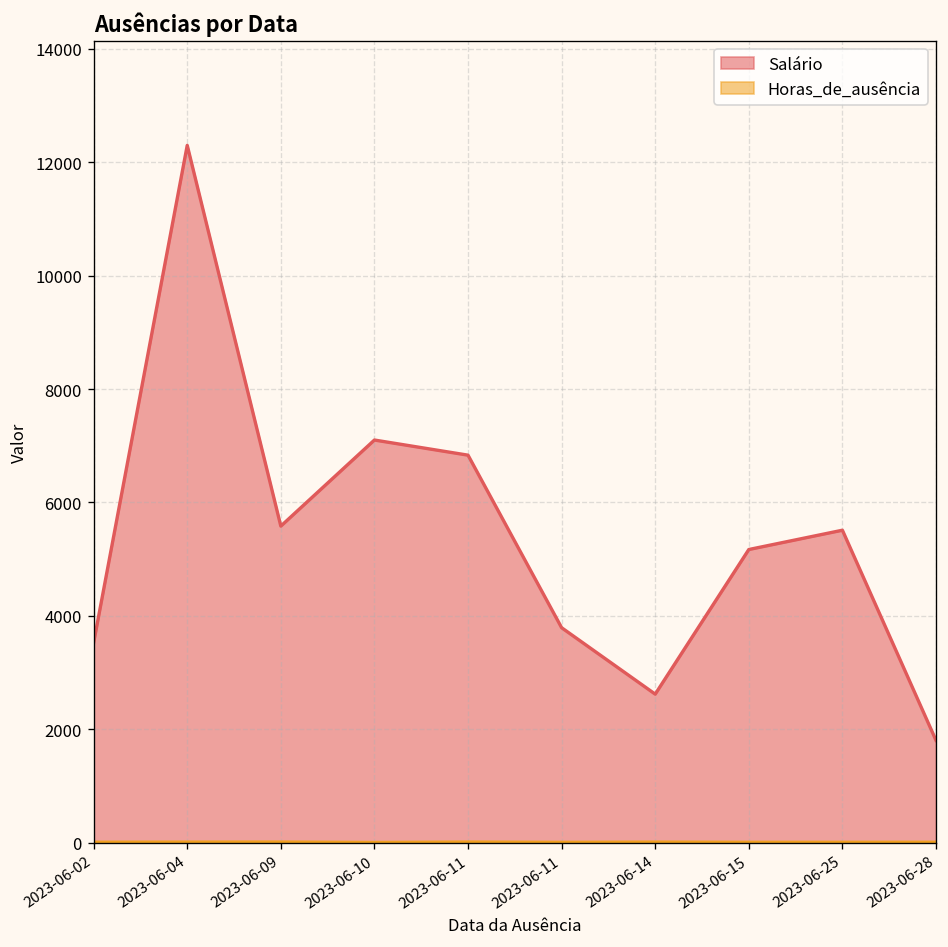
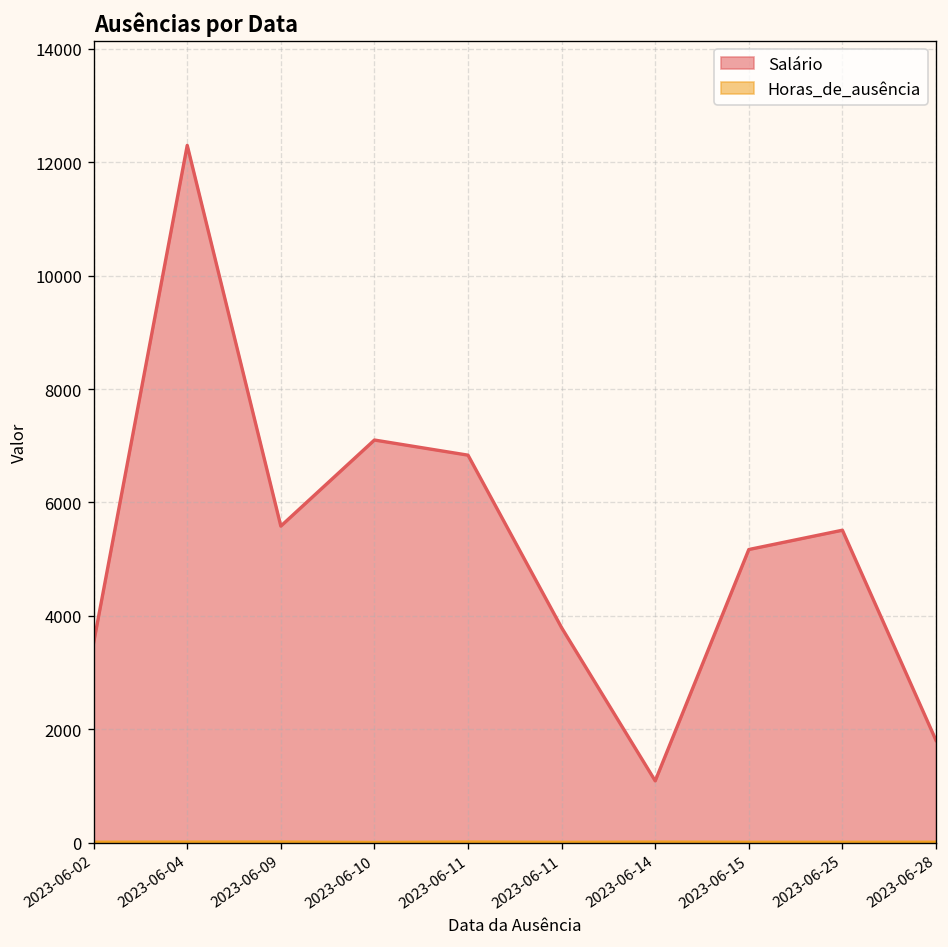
Salário, 2023-06-14: 2600 -> 1100
